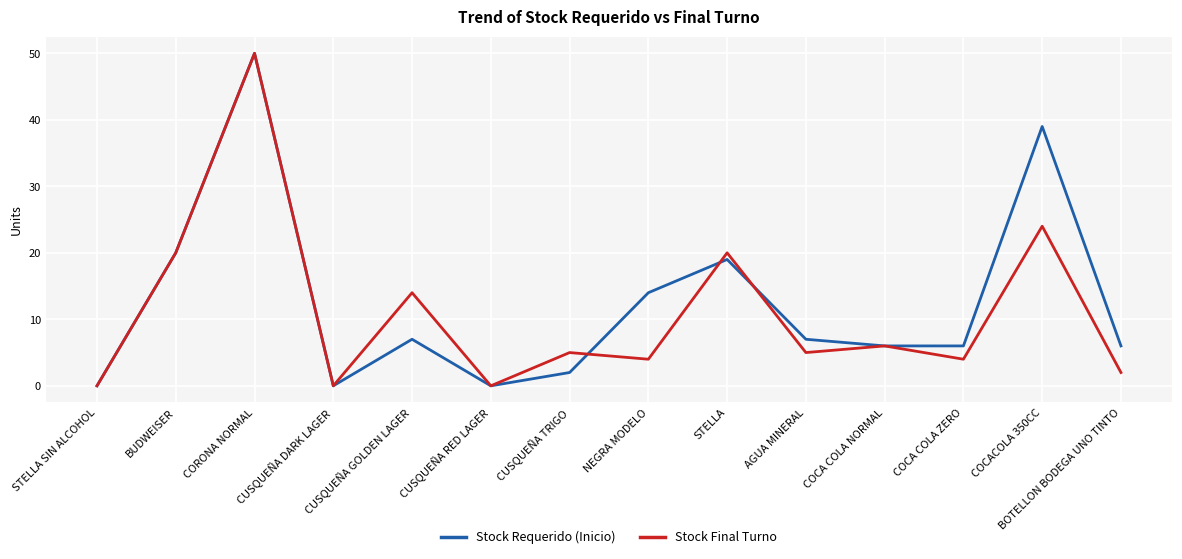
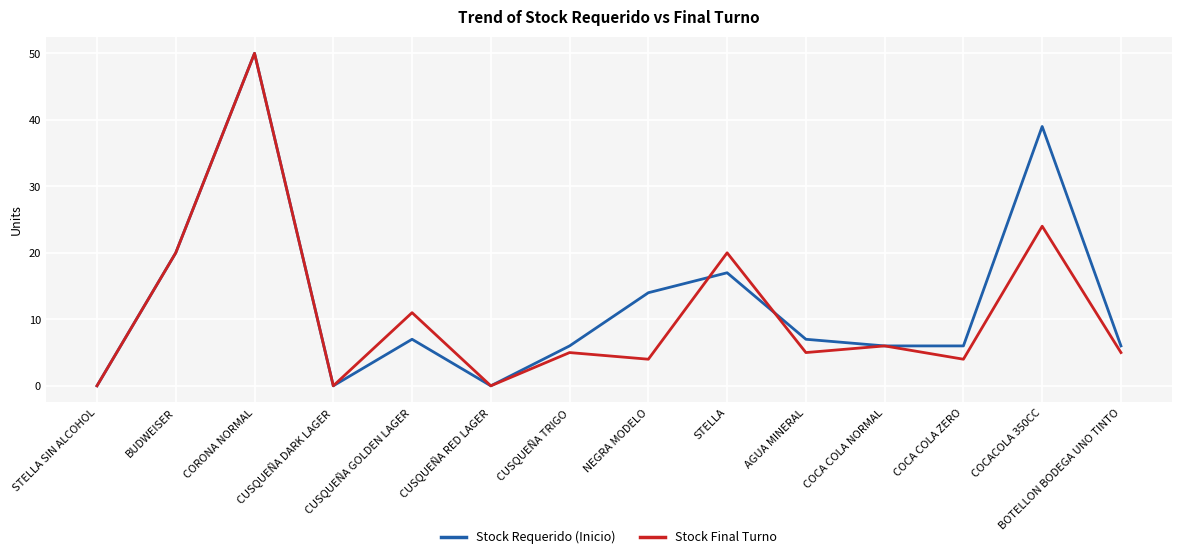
Stock Final Turno, CUSQUEÑA GOLDEN LAGER: 14 -> 11
Stock Requerido (Inicio), CUSQUEÑA TRIGO: 2 -> 6
Stock Requerido (Inicio), STELLA: 19 -> 17
Stock Final Turno, BOTELLON BODEGA UNO TINTO: 2 -> 5
